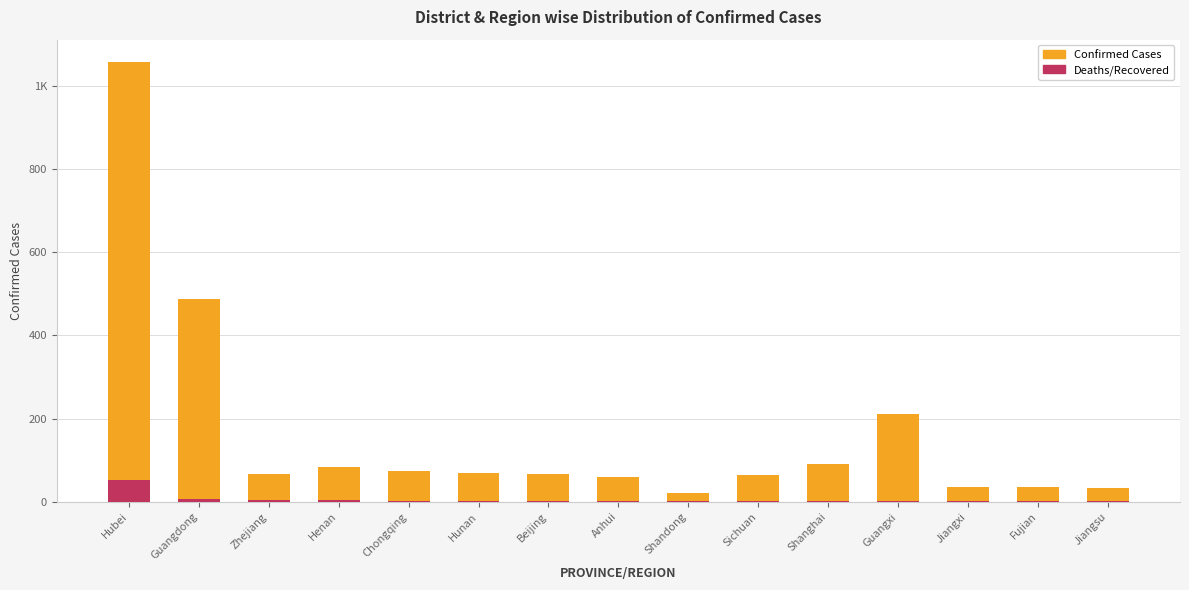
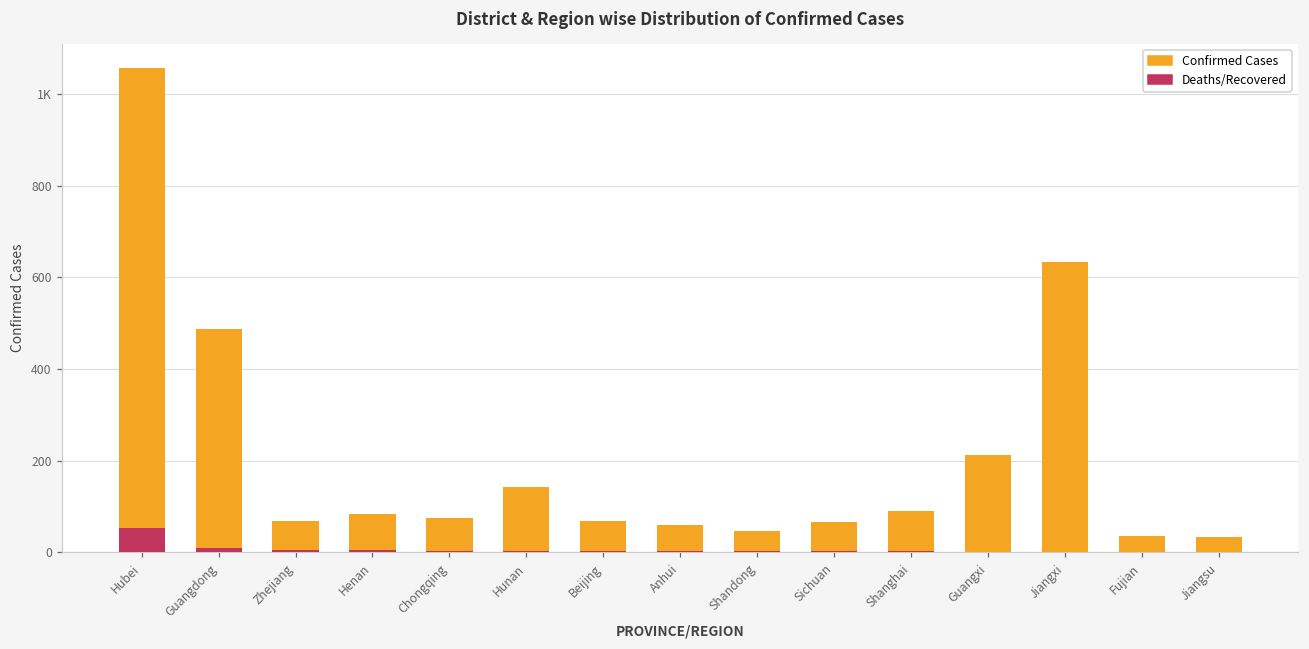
Confirmed Cases, Hunan: 70 -> 140
Confirmed Cases, Shandong: 20 -> 50
Confirmed Cases, Jiangxi: 40 -> 630
